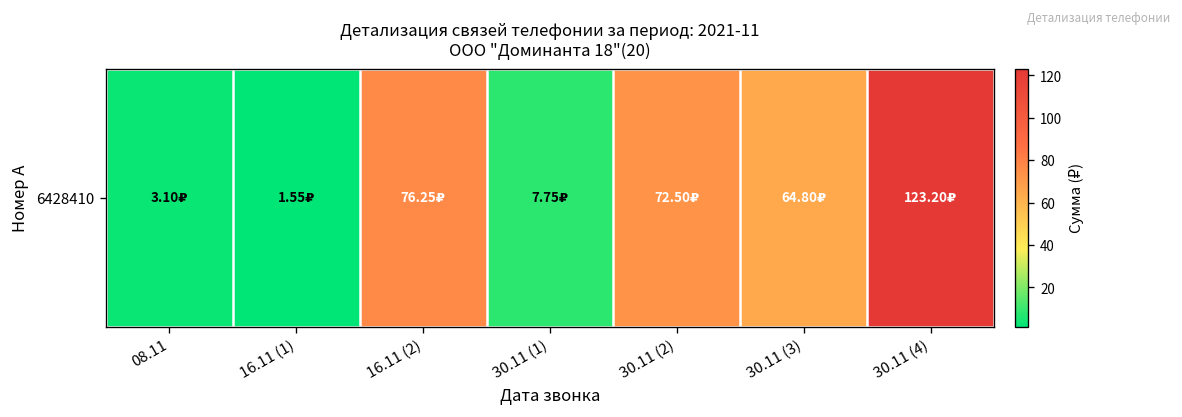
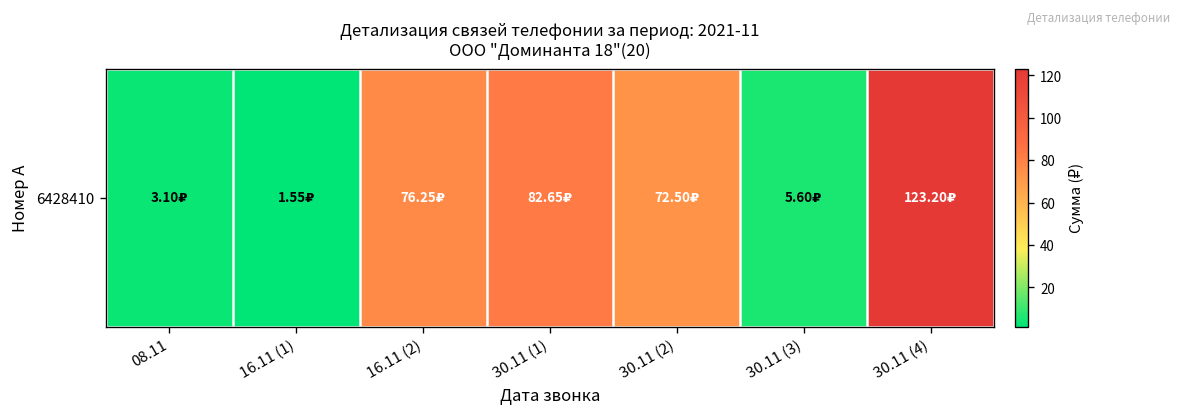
6428410, 30.11 (1): 7.75₽ -> 82.65₽
6428410, 30.11 (3): 64.80₽ -> 5.60₽
